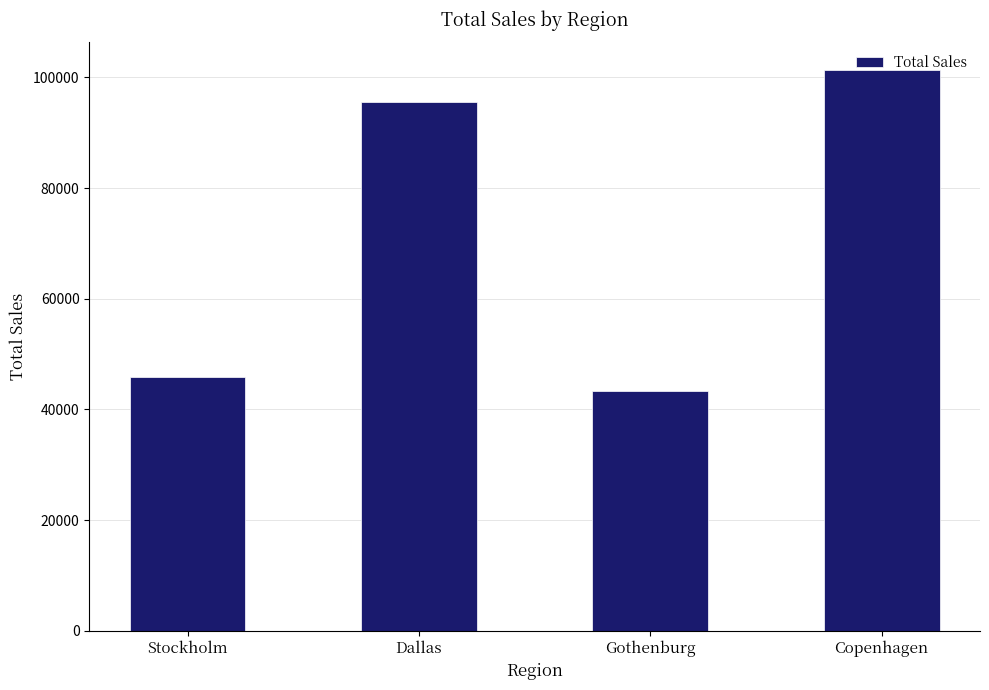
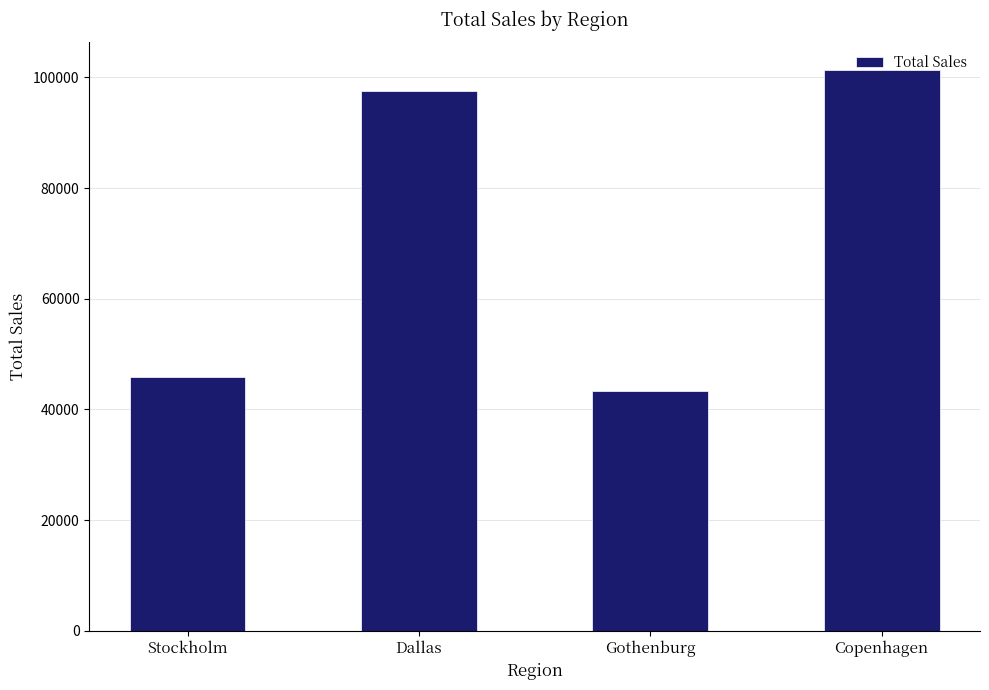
Dallas: 96000 -> 98000
